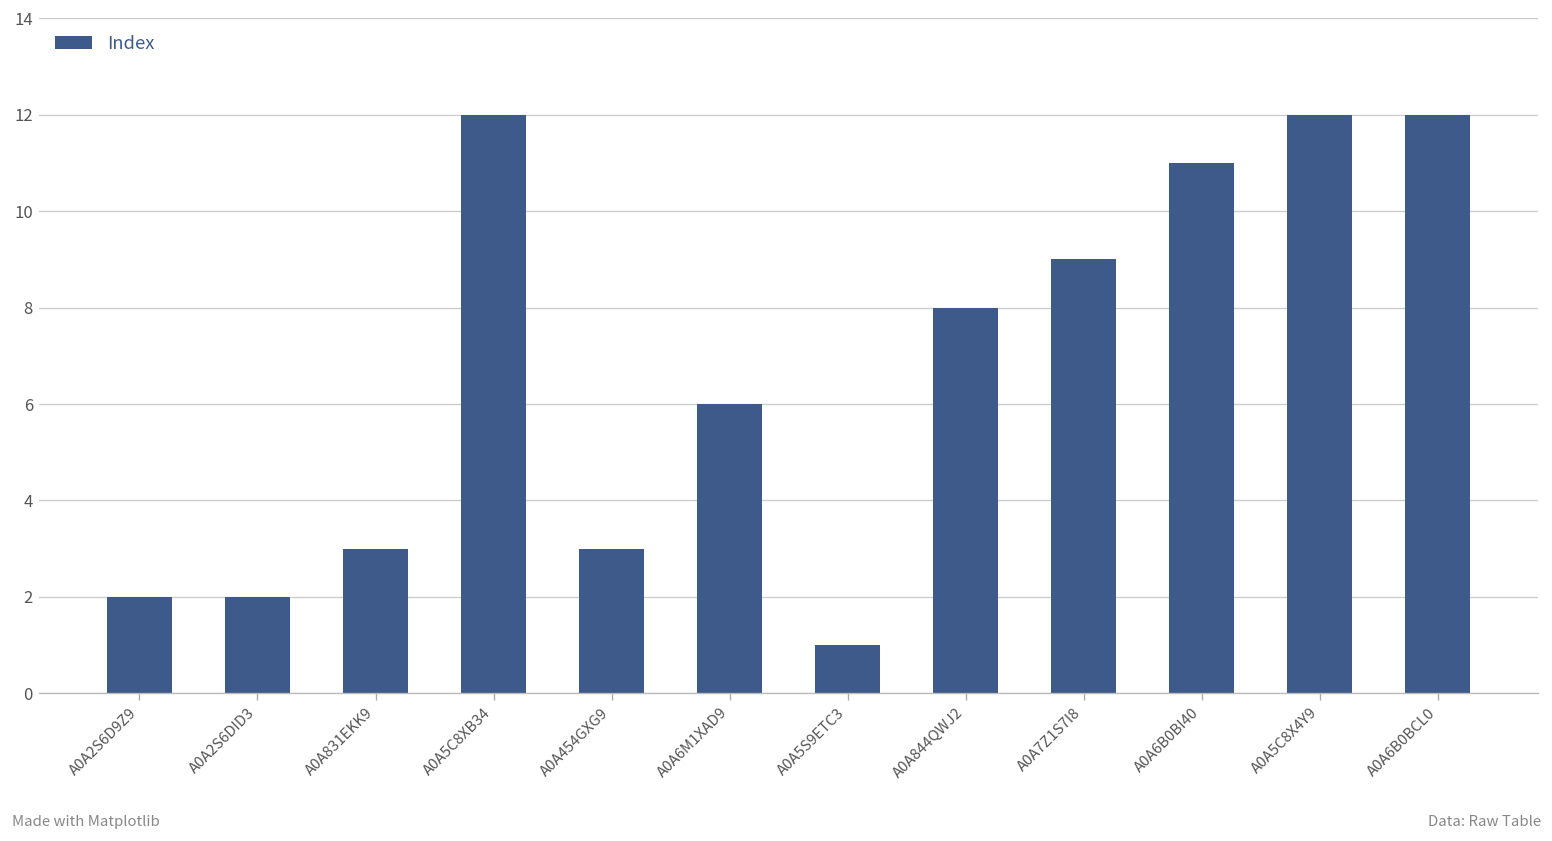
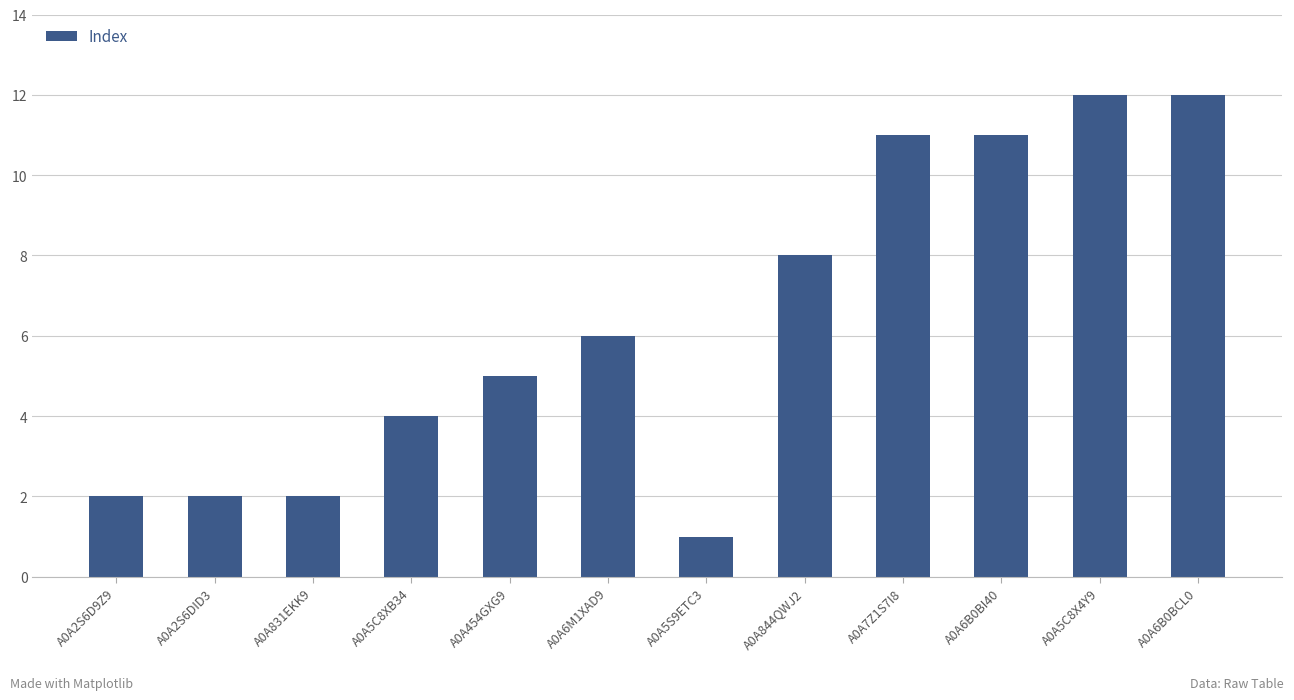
A0A831EKK9: 3 -> 2
A0A5C8XB34: 12 -> 4
A0A454GXG9: 3 -> 5
A0A7Z1S7I8: 9 -> 11
